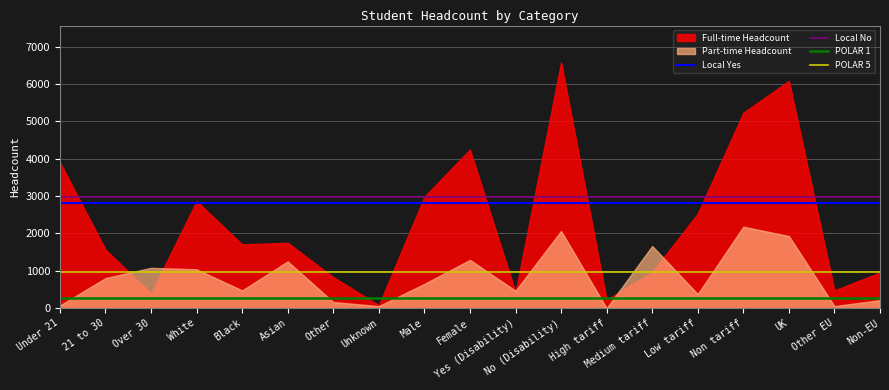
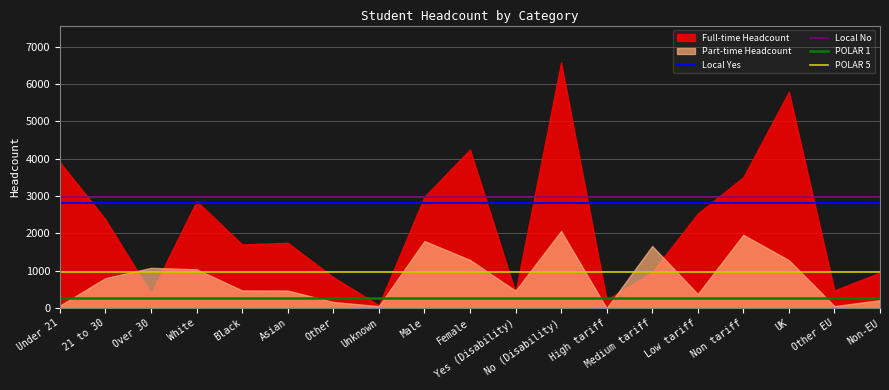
Full-time Headcount, 21 to 30: 1600 -> 2400
Part-time Headcount, Asian: 1300 -> 500
Part-time Headcount, Male: 700 -> 1800
Full-time Headcount, Non tariff: 5200 -> 3500
Part-time Headcount, Non tariff: 2200 -> 2000
Full-time Headcount, UK: 6100 -> 5800
Part-time Headcount, UK: 1900 -> 1300
